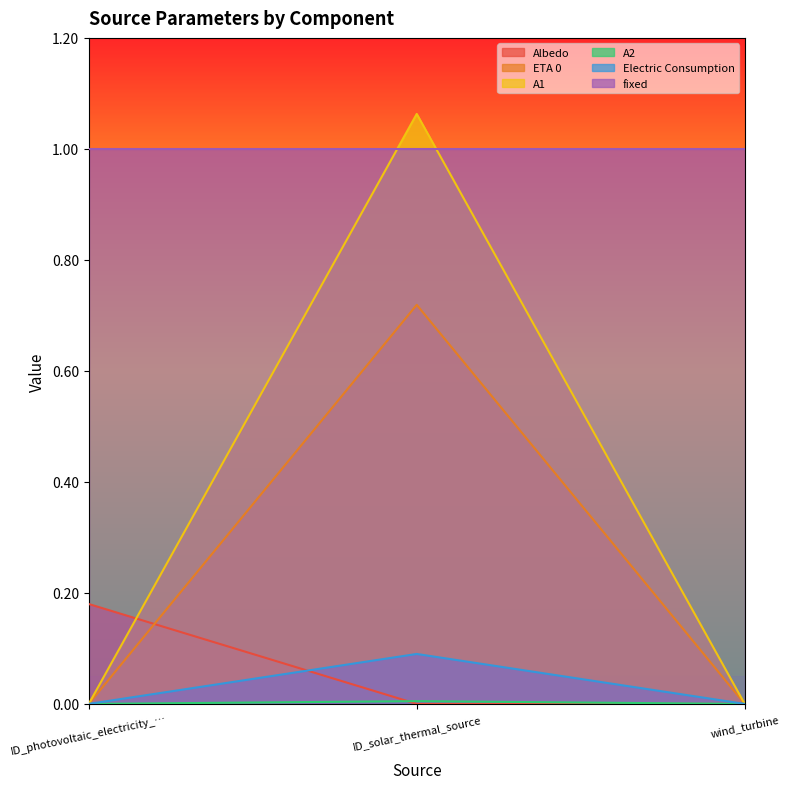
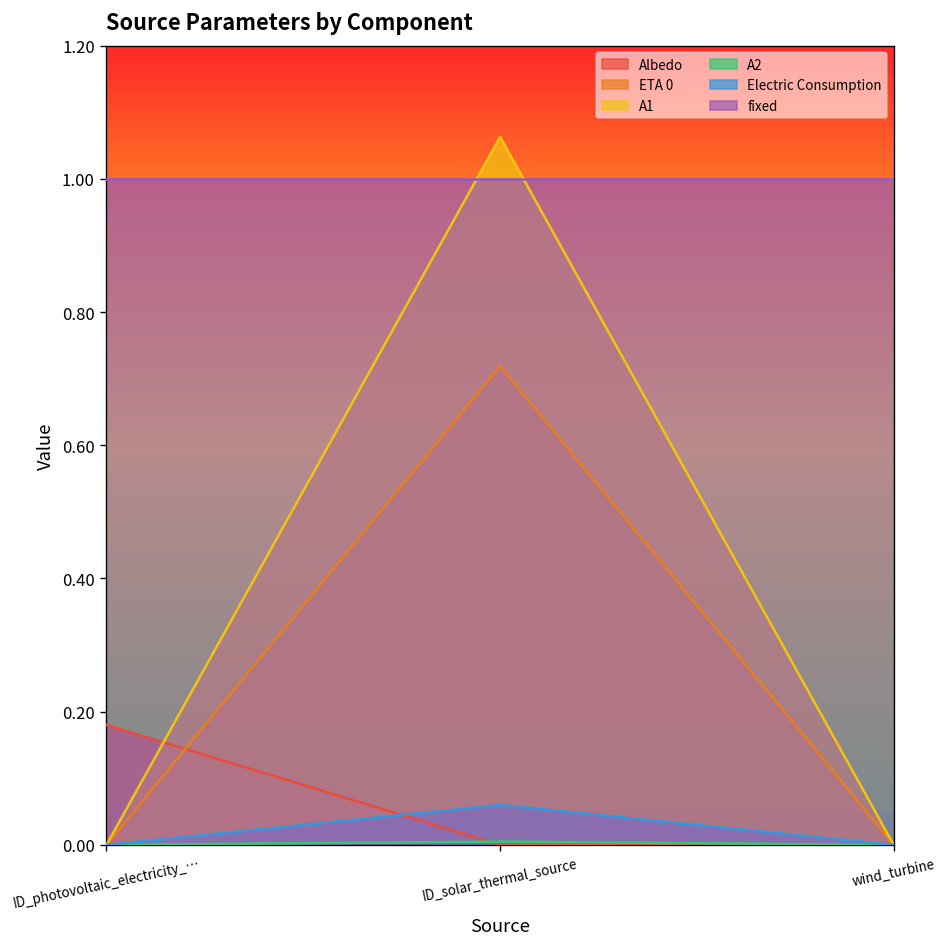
Electric Consumption, ID_solar_thermal_source: 0.09 -> 0.06
